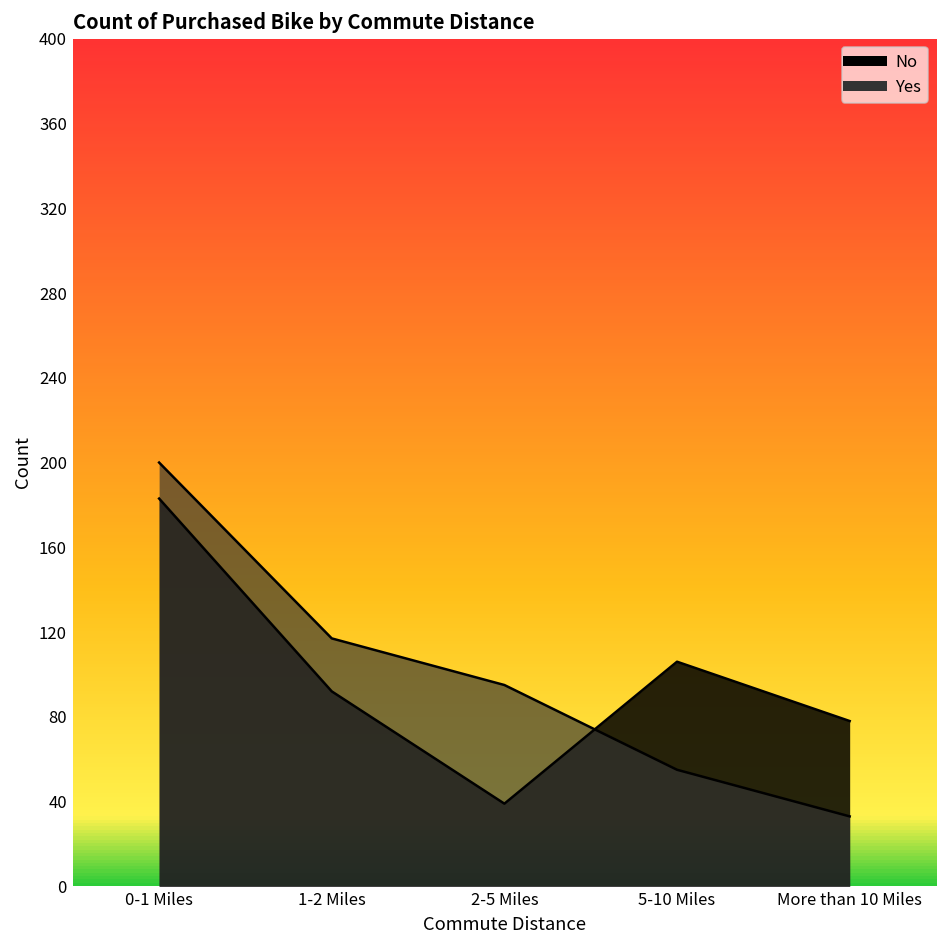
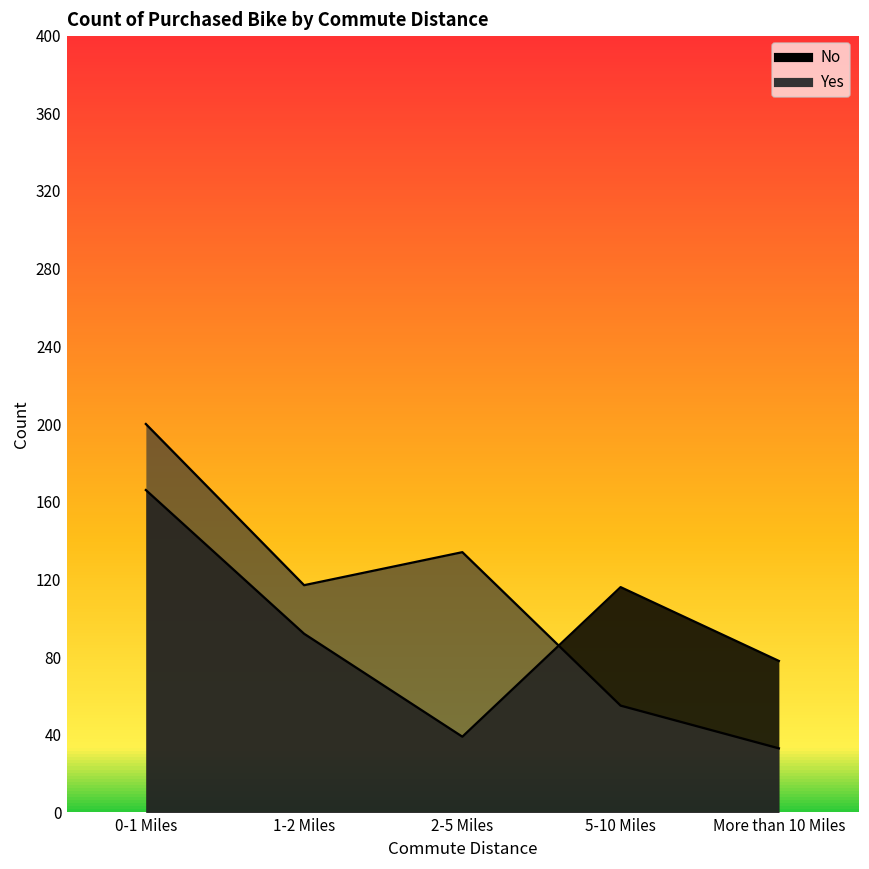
No, 0-1 Miles: 183 -> 166
Yes, 2-5 Miles: 95 -> 134
No, 5-10 Miles: 106 -> 116
